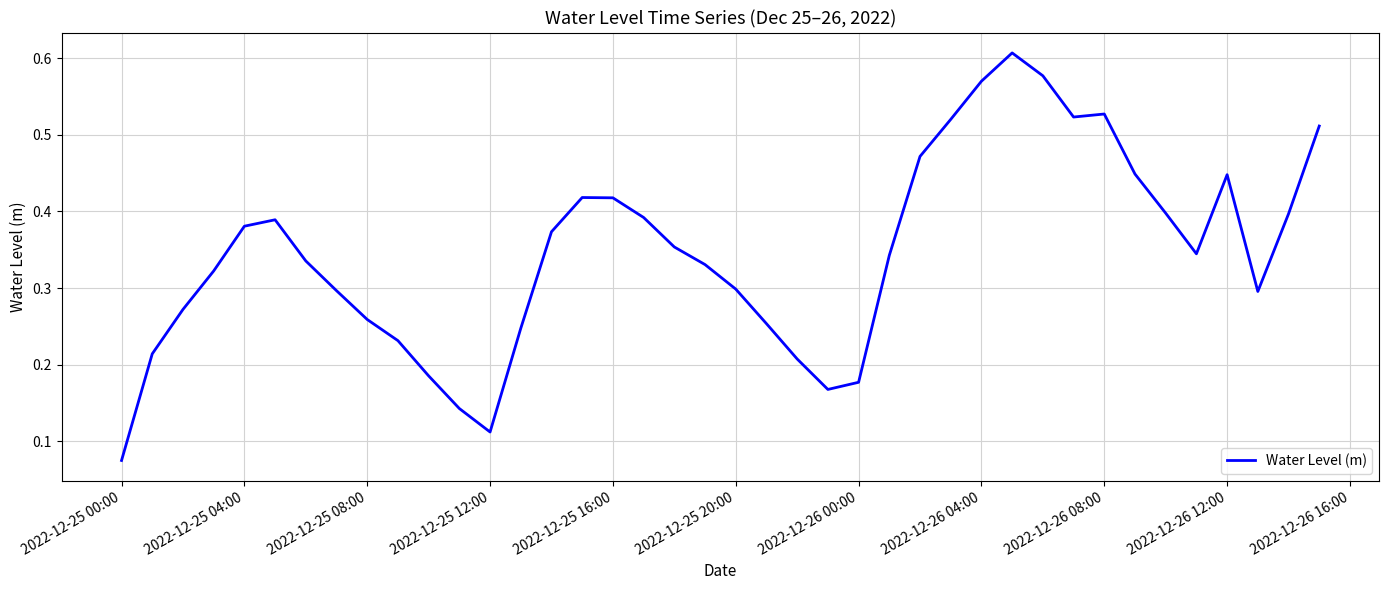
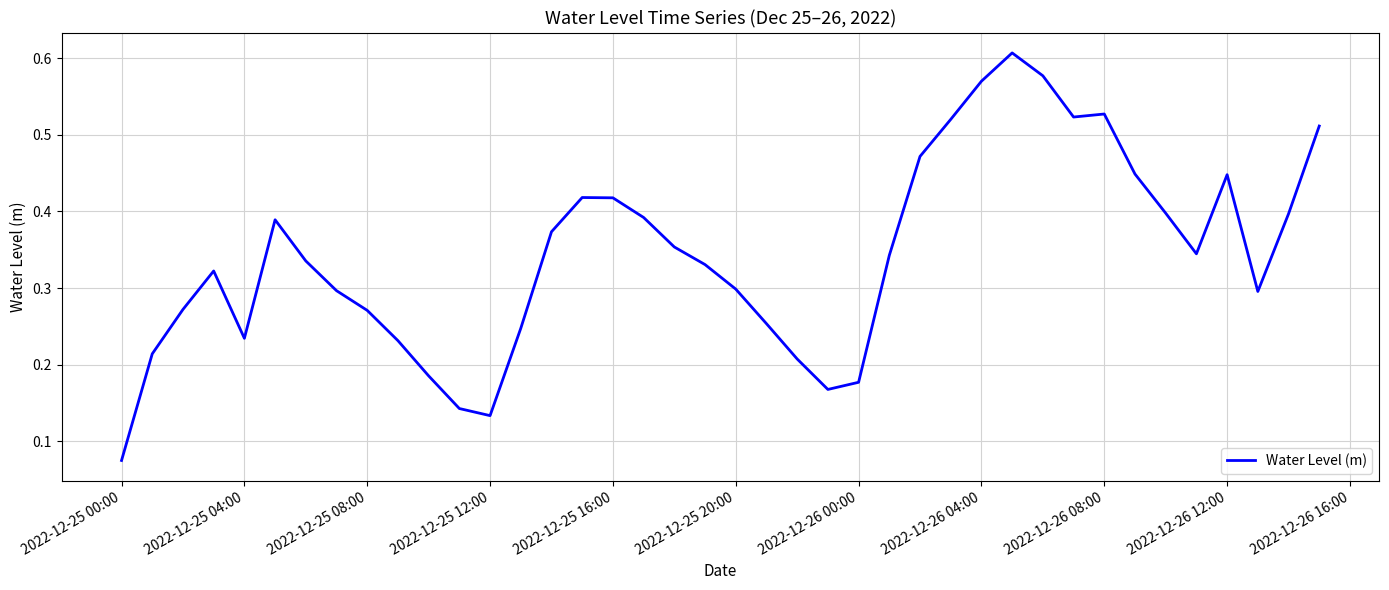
2022-12-25 04:00: 0.38 -> 0.23
2022-12-25 08:00: 0.26 -> 0.27
2022-12-25 12:00: 0.11 -> 0.13
